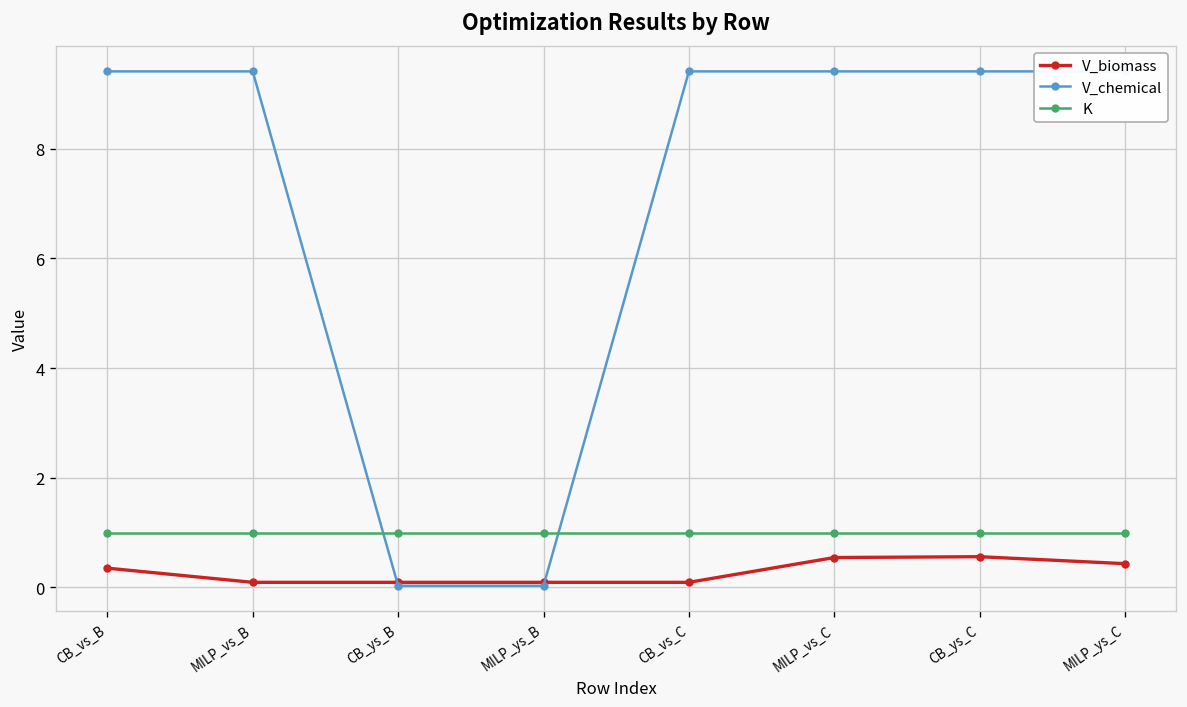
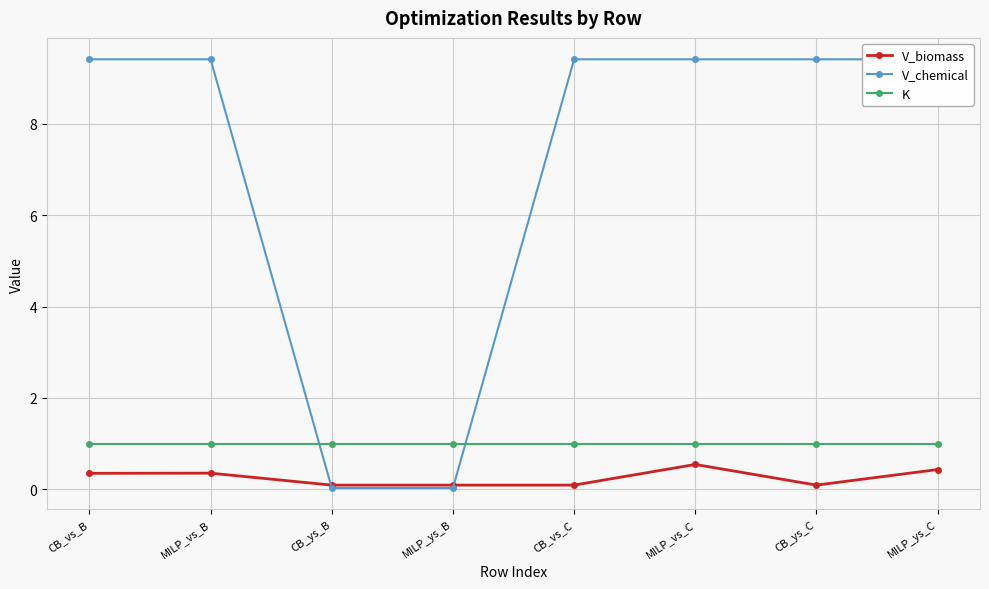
V_biomass, MILP_vs_B: 0.1 -> 0.4
V_biomass, CB_ys_C: 0.6 -> 0.1
